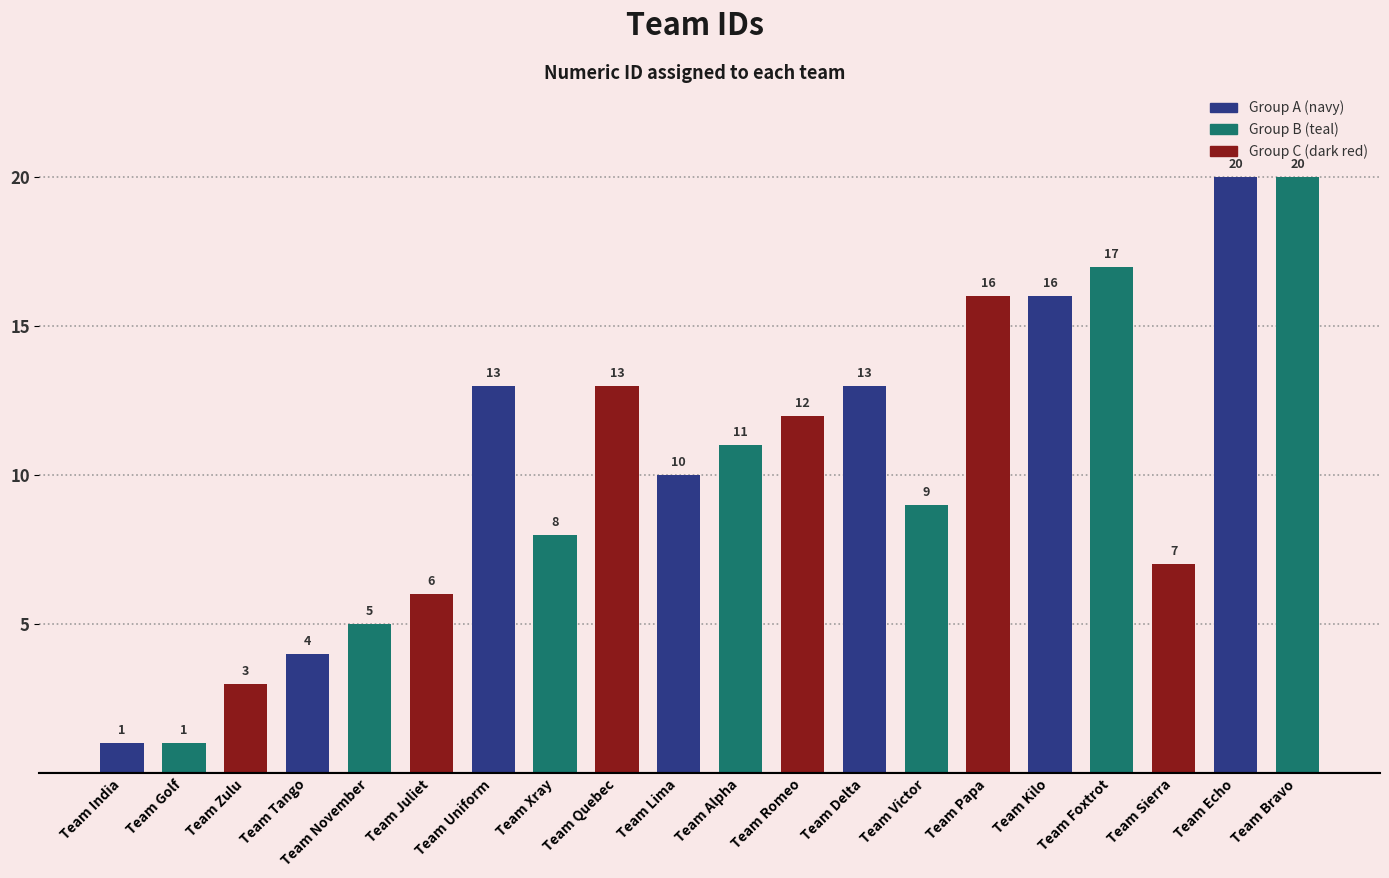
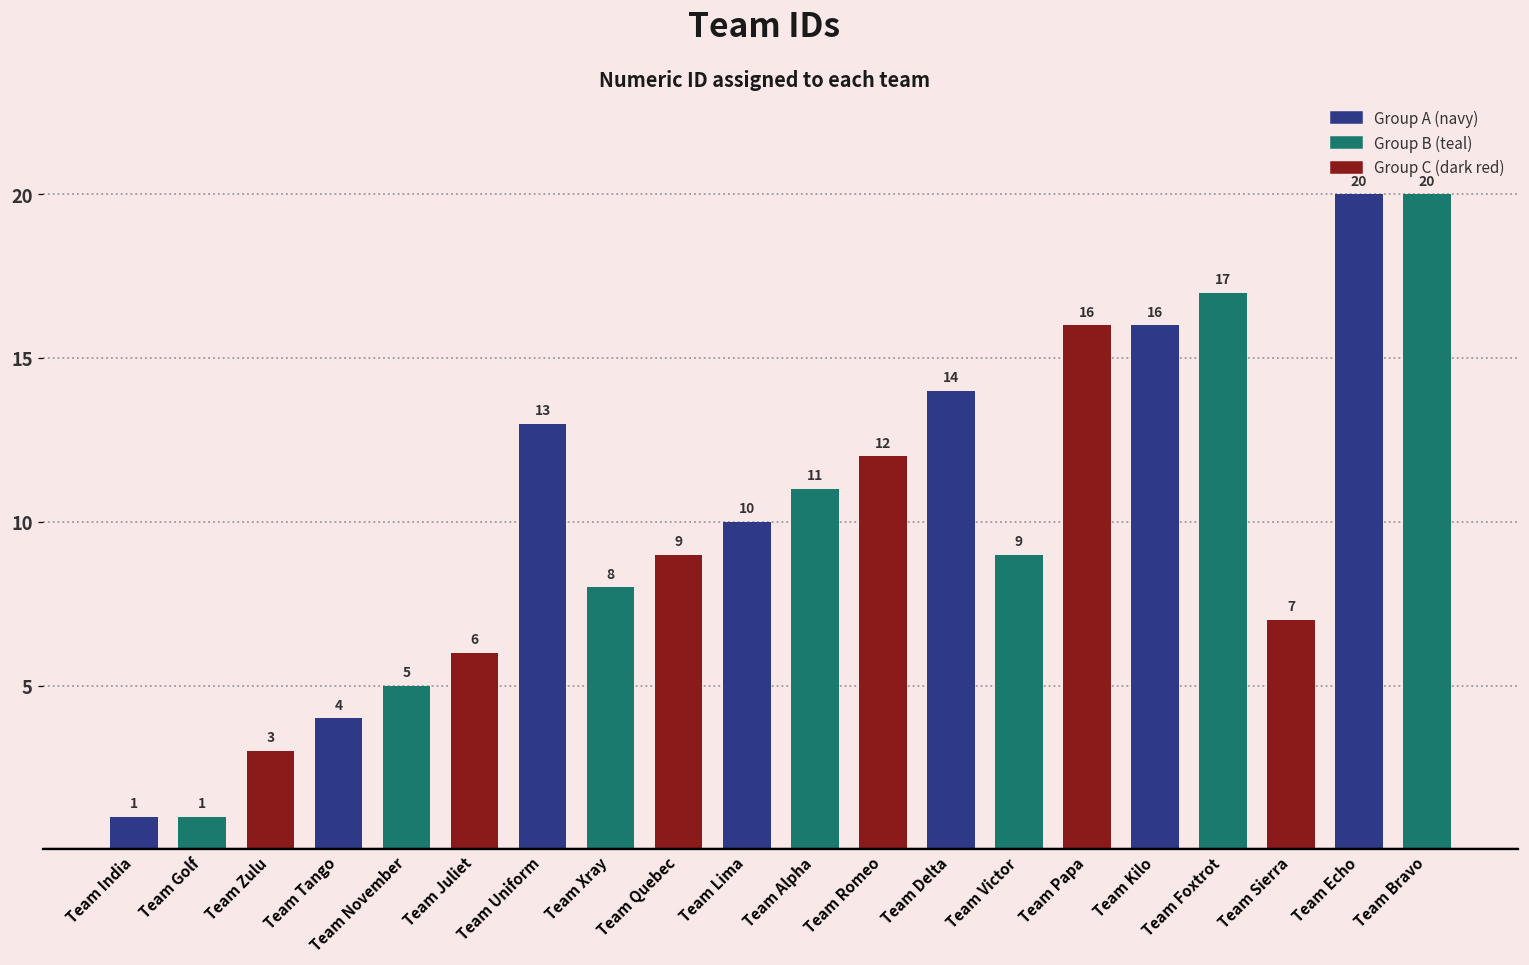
Team Quebec: 13 -> 9
Team Delta: 13 -> 14
